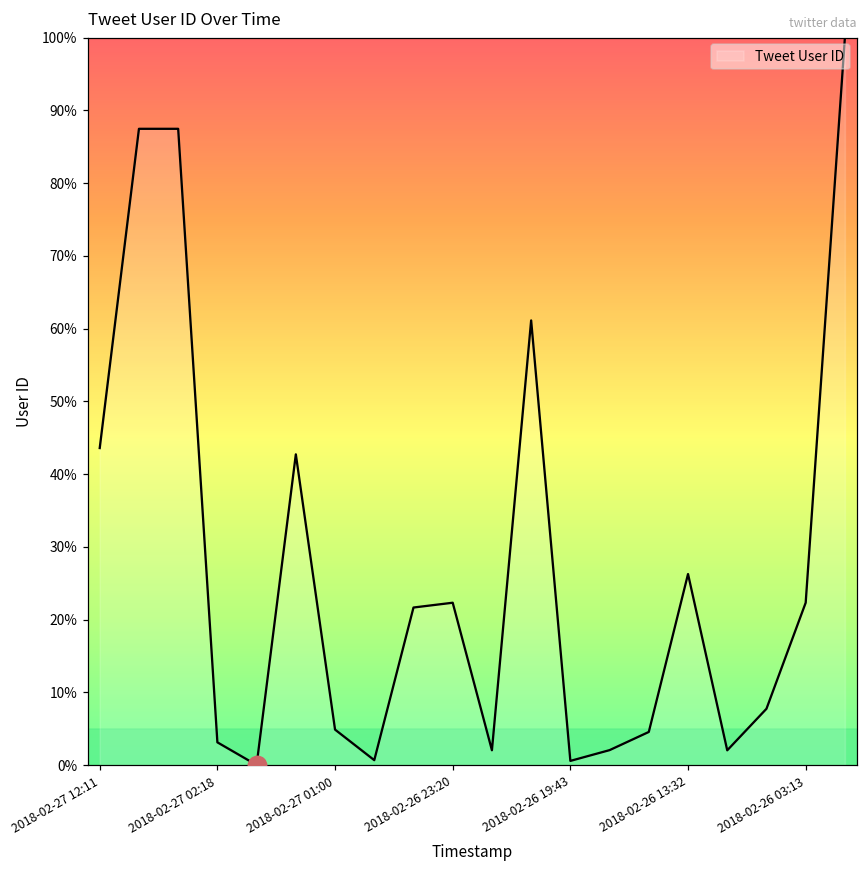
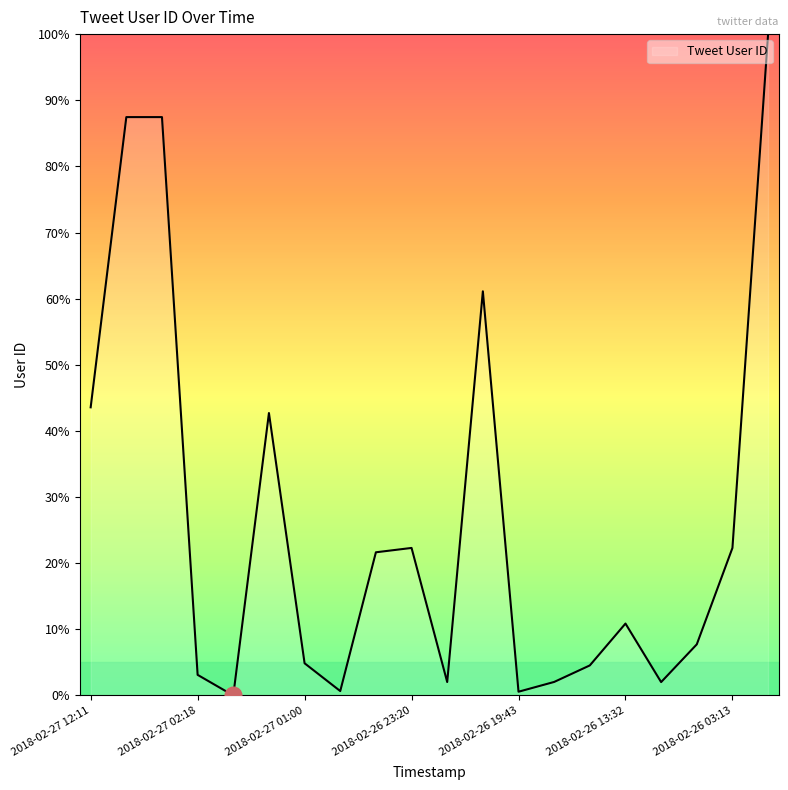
Tweet User ID, 2018-02-26 13:32: 26% -> 11%
